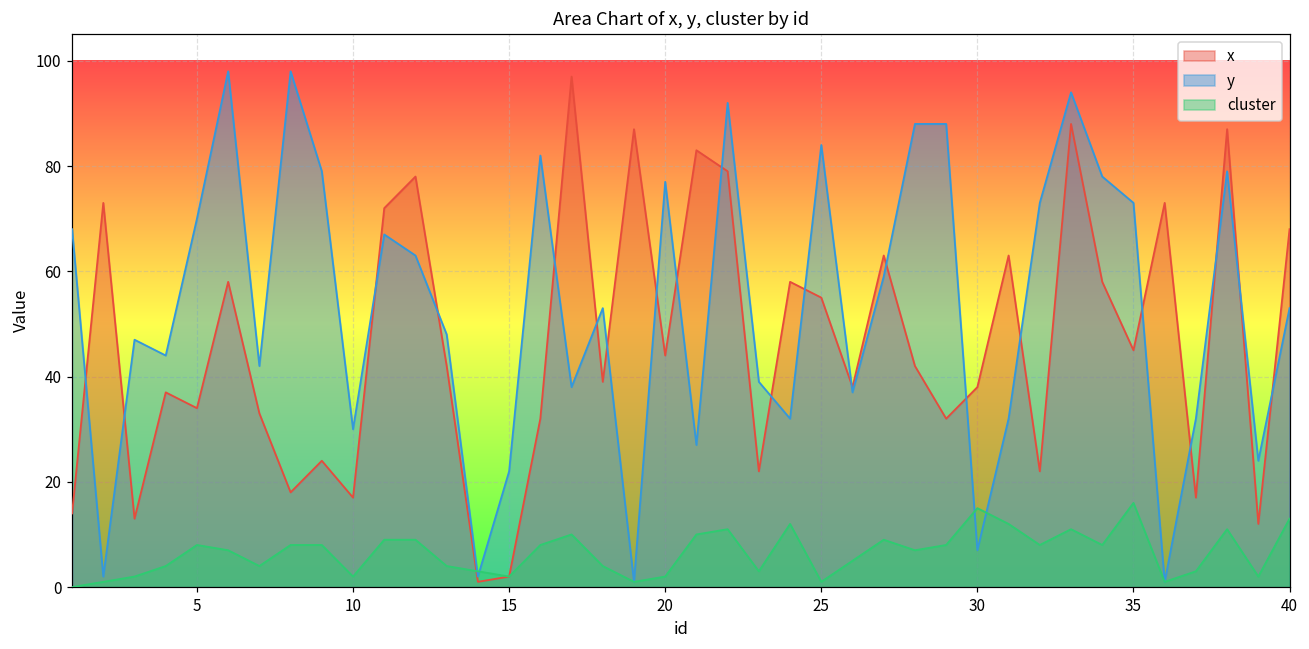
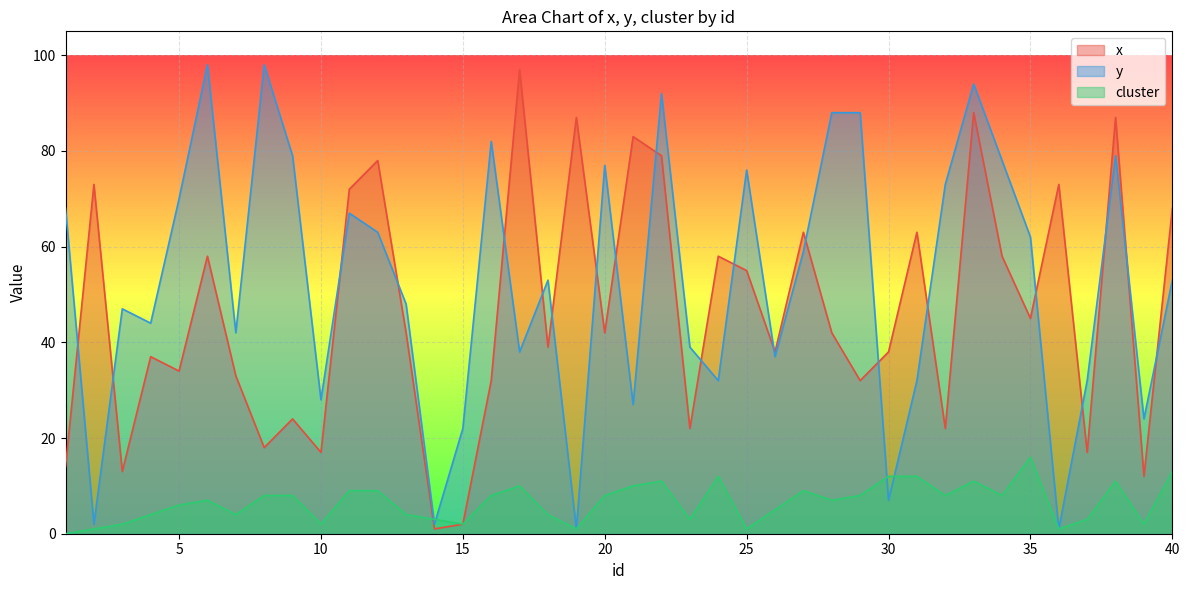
cluster, 5: 8 -> 6
y, 10: 30 -> 28
x, 20: 44 -> 42
cluster, 20: 2 -> 8
y, 25: 84 -> 76
cluster, 30: 15 -> 12
y, 35: 73 -> 62
